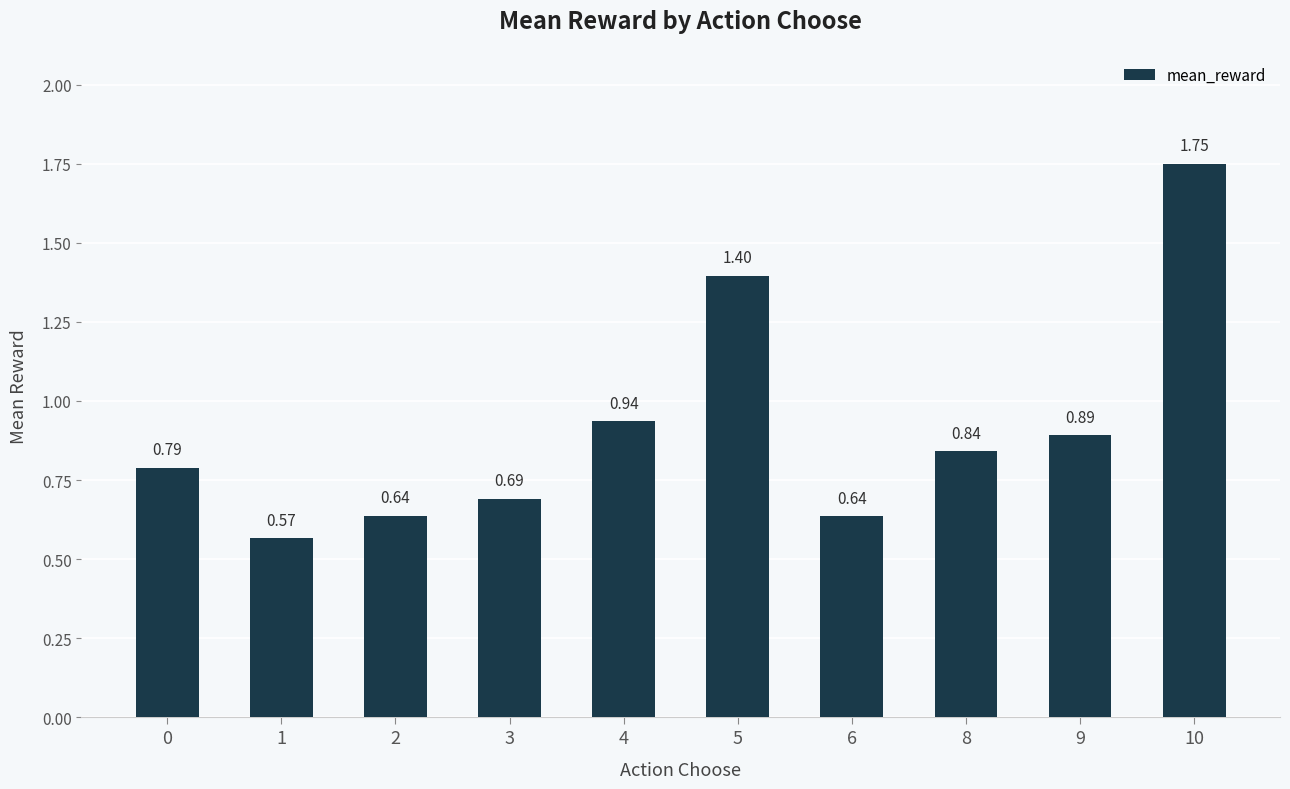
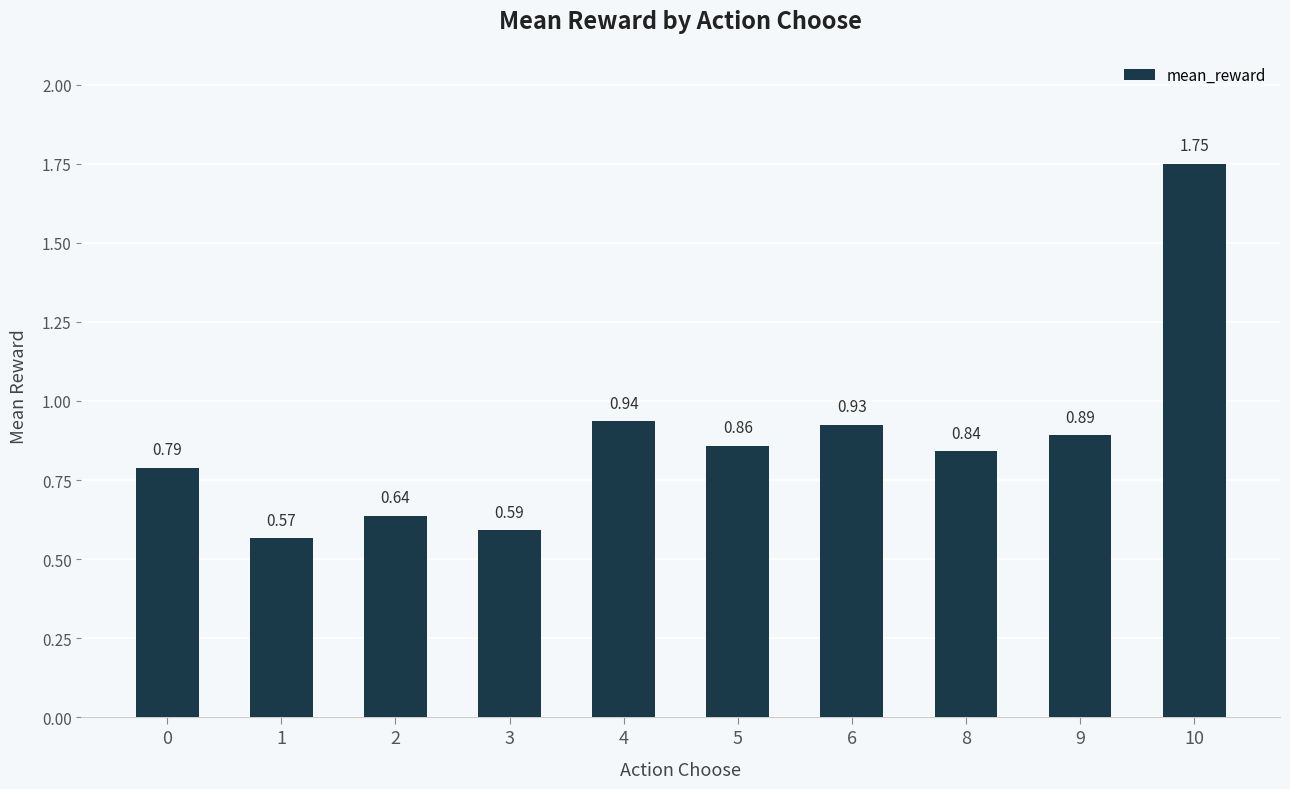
3: 0.69 -> 0.59
5: 1.40 -> 0.86
6: 0.64 -> 0.93
